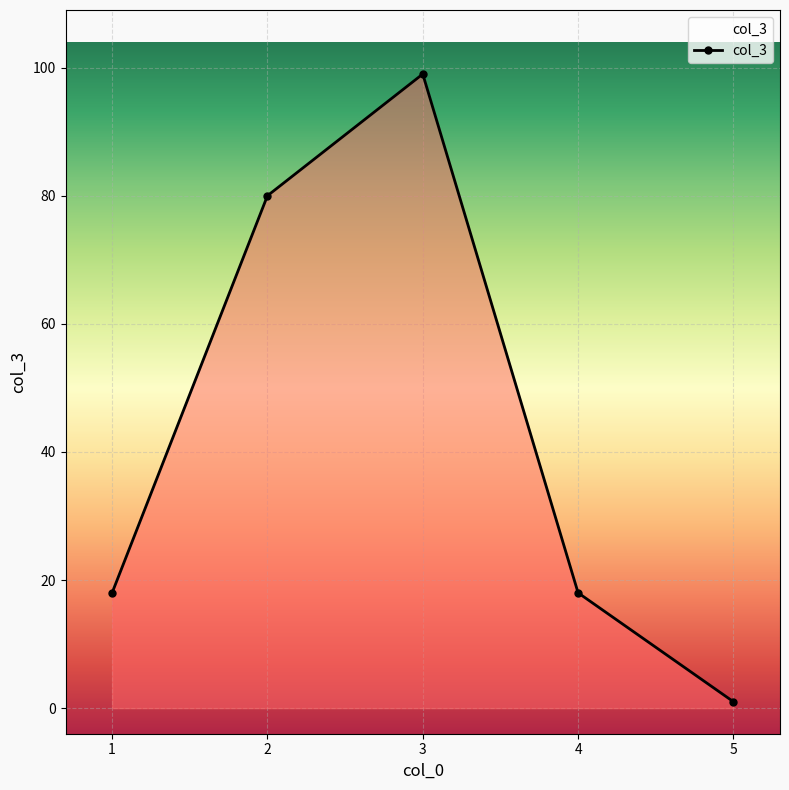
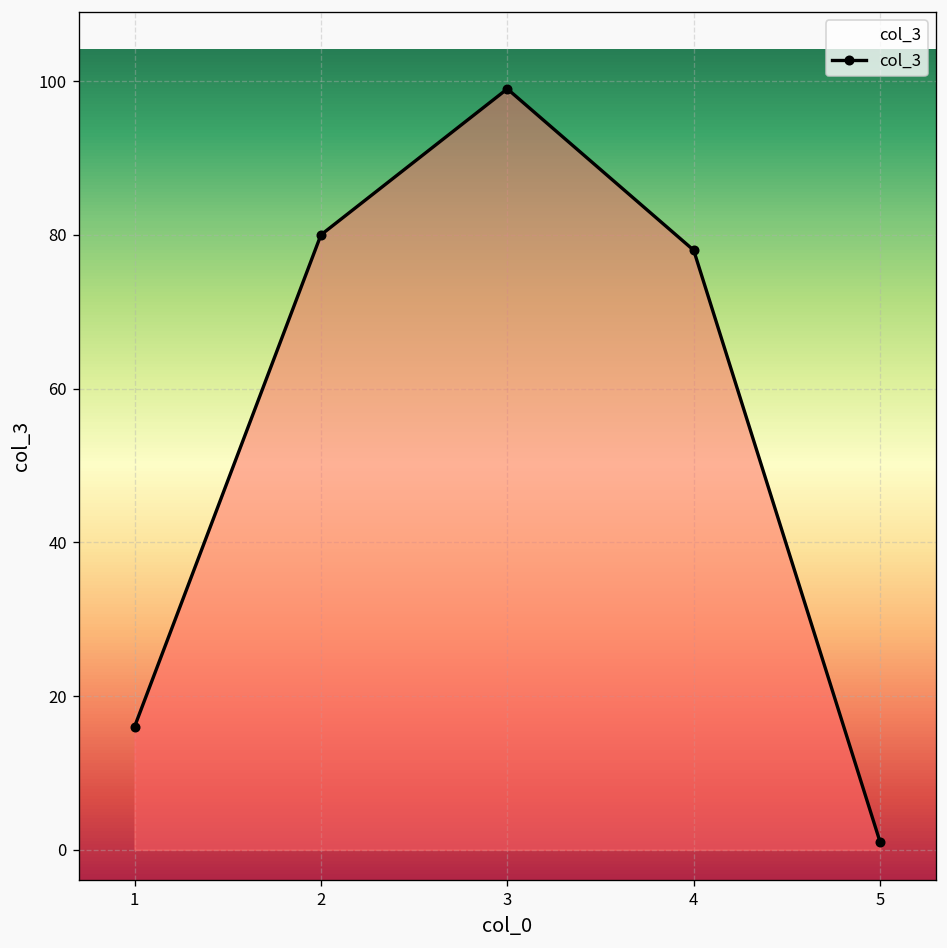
1: 18 -> 16
4: 18 -> 78
